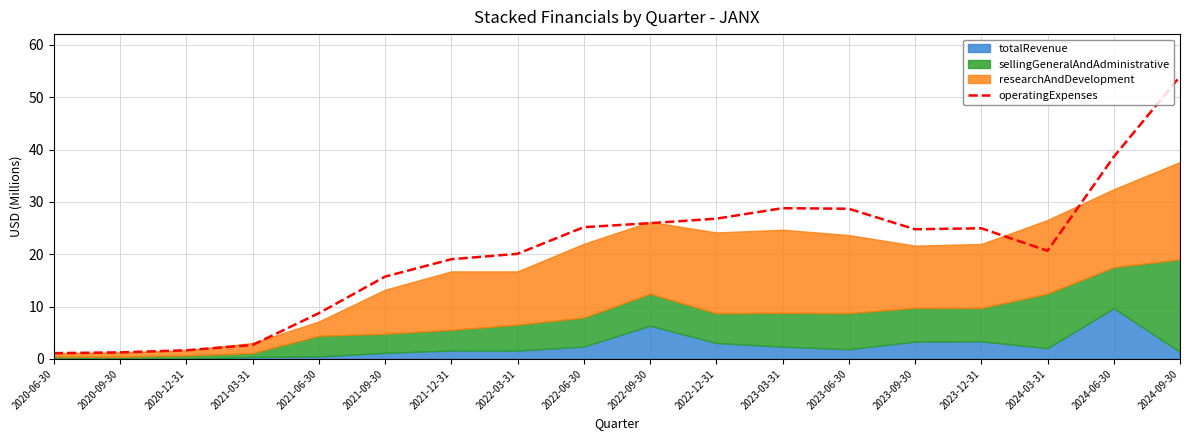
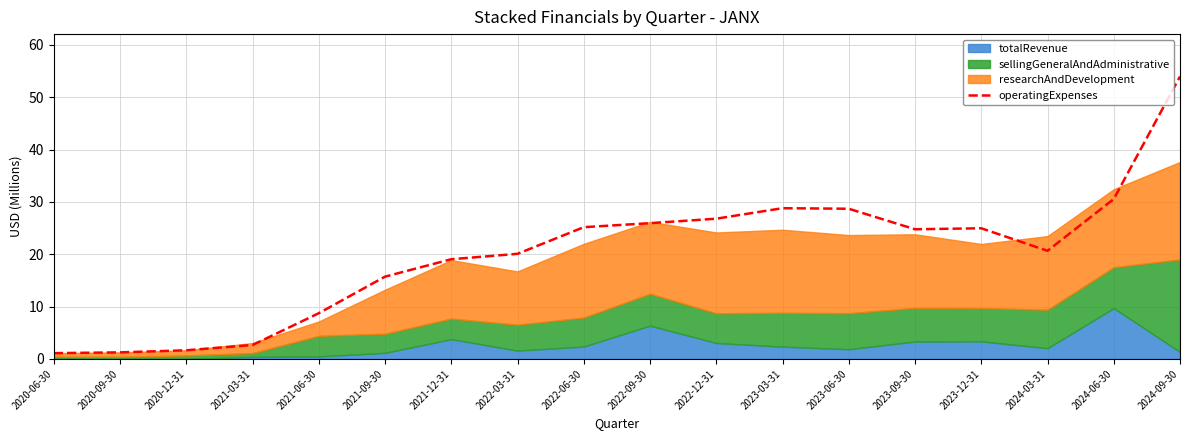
totalRevenue, 2021-12-31: 2 -> 4
researchAndDevelopment, 2023-09-30: 12 -> 14
sellingGeneralAndAdministrative, 2024-03-31: 10 -> 7
operatingExpenses, 2024-06-30: 39 -> 31
